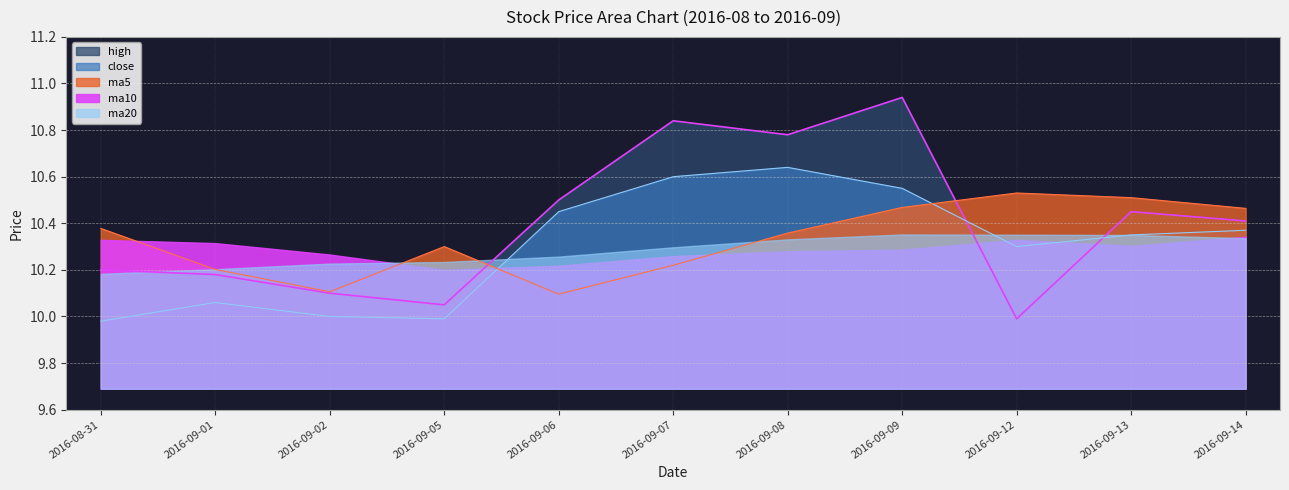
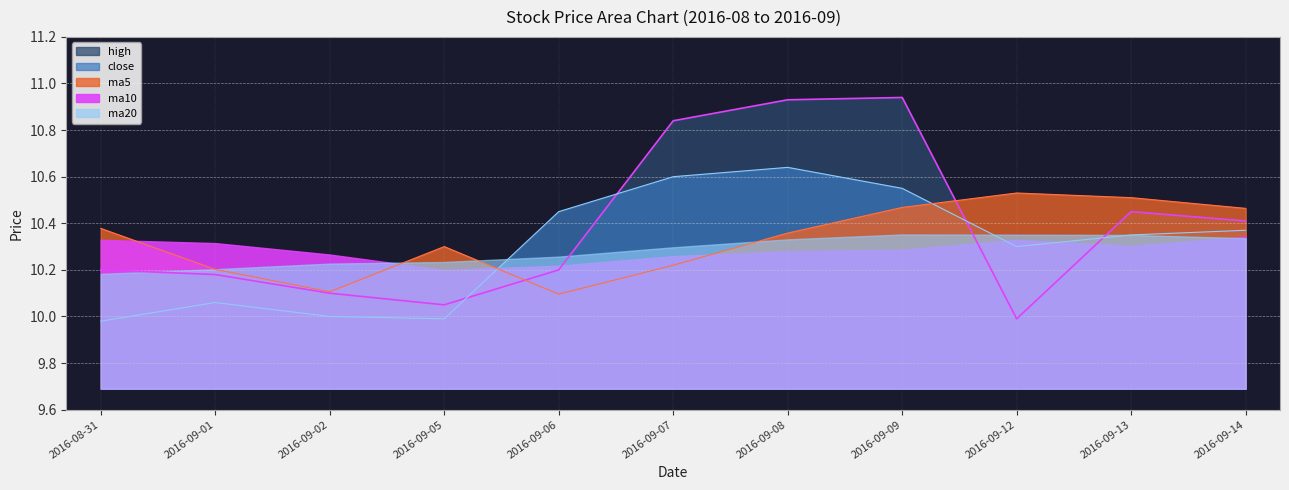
high, 2016-09-06: 10.5 -> 10.2
high, 2016-09-08: 10.78 -> 10.93
